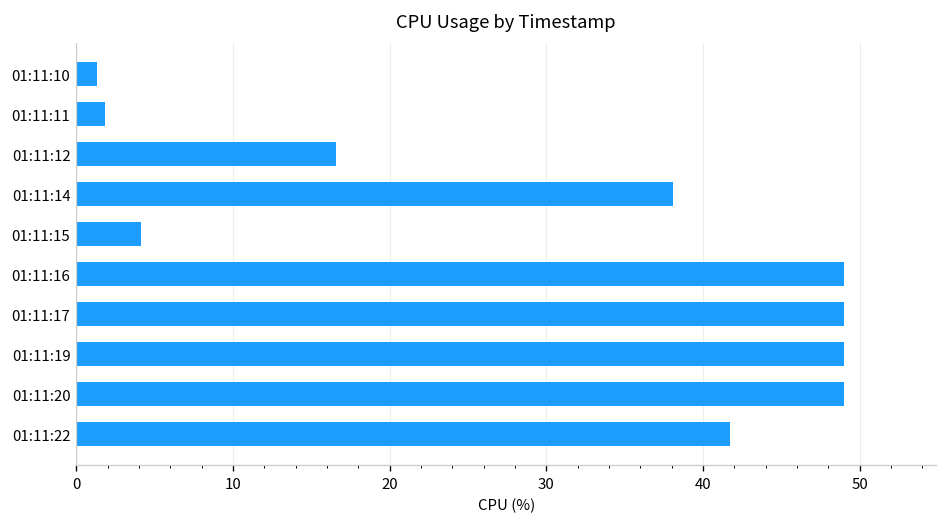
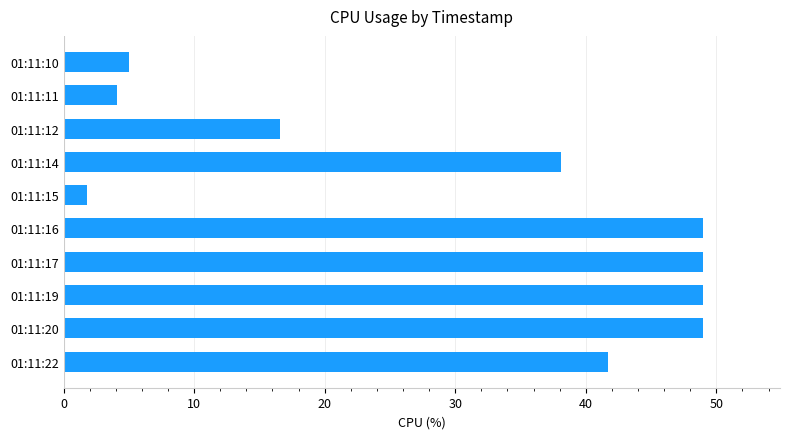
01:11:10: 1.3 -> 5.0
01:11:11: 1.8 -> 4.1
01:11:15: 4.1 -> 1.8
